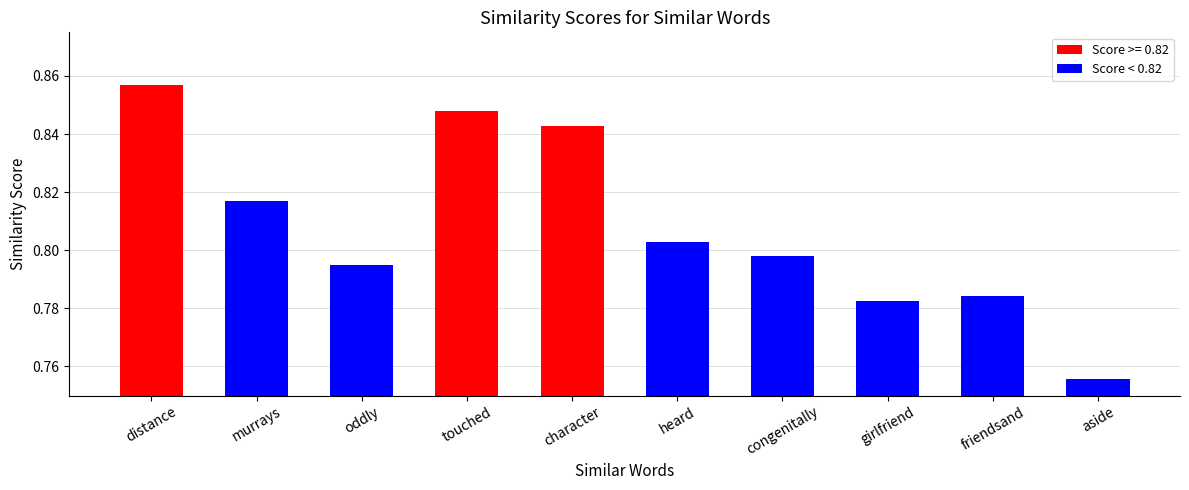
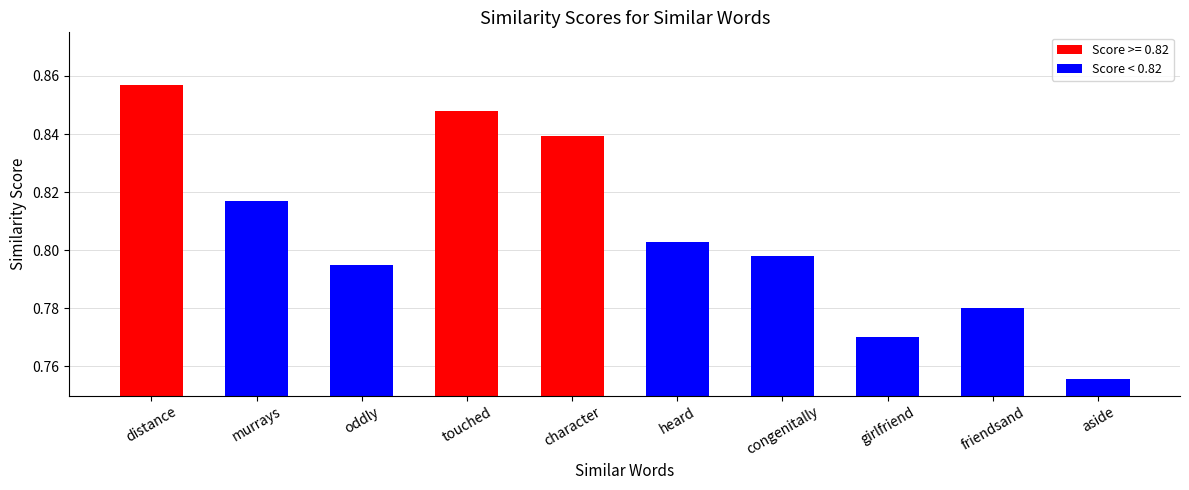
character: 0.843 -> 0.839
girlfriend: 0.782 -> 0.770
friendsand: 0.784 -> 0.780
